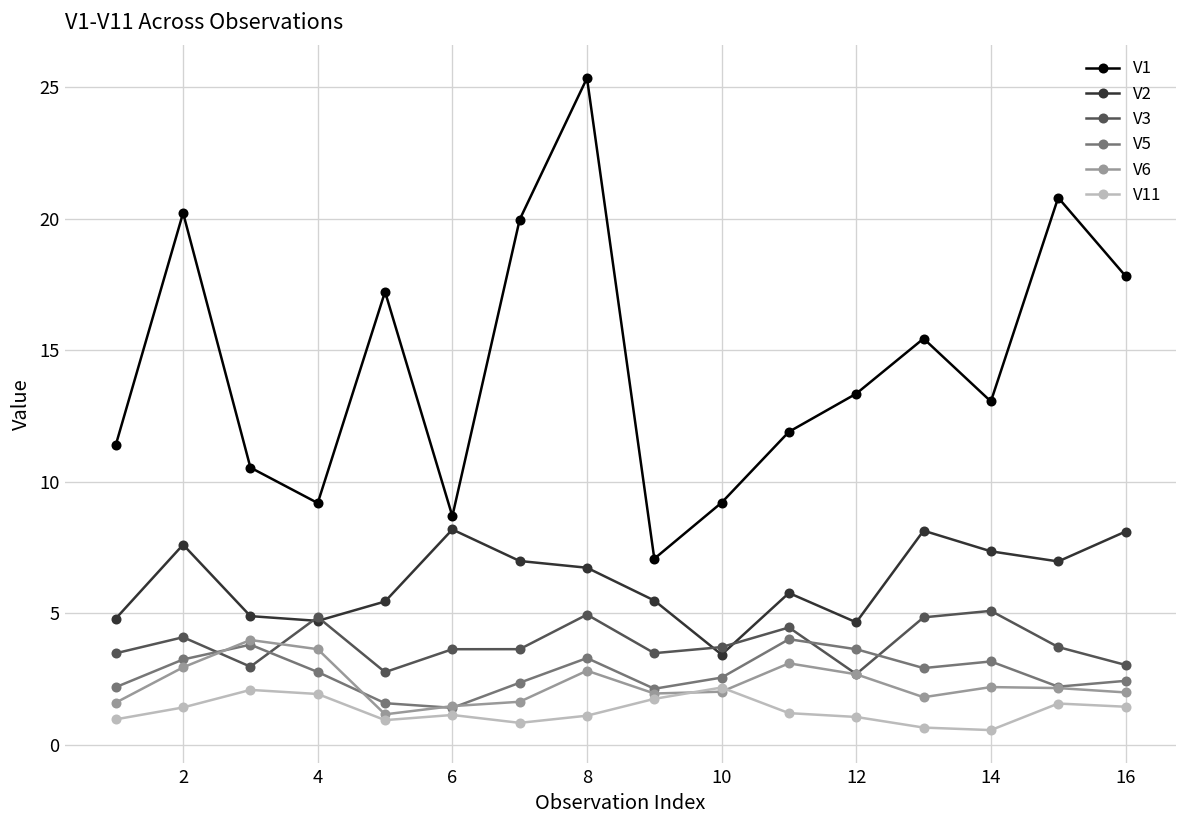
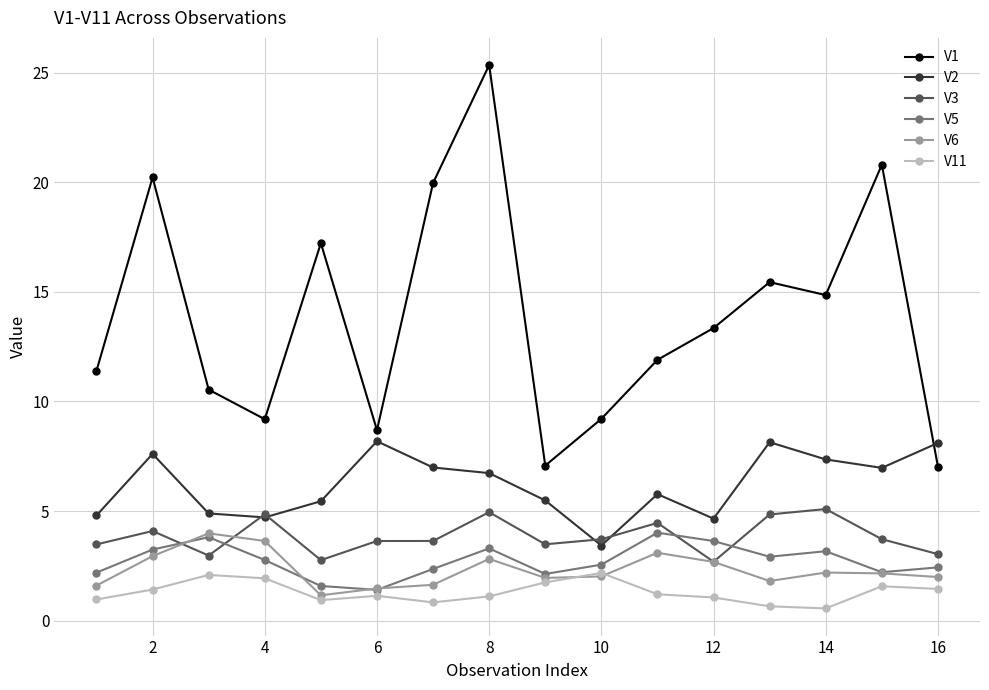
V1, 14: 13.1 -> 14.9
V1, 16: 17.8 -> 7.0
